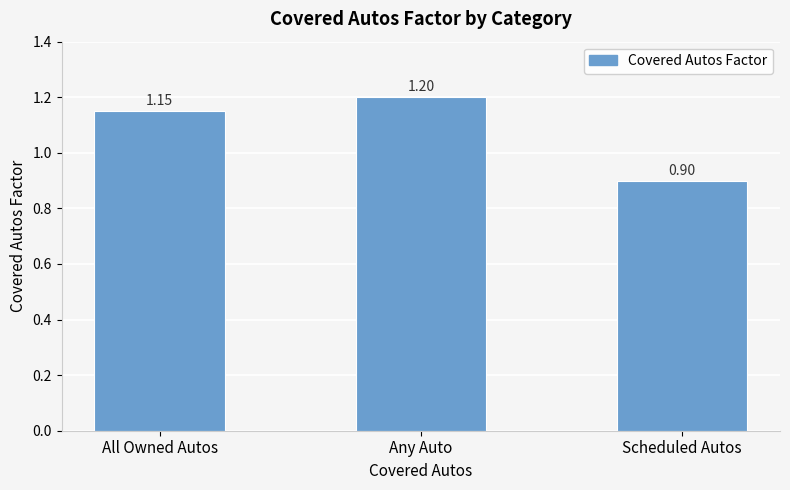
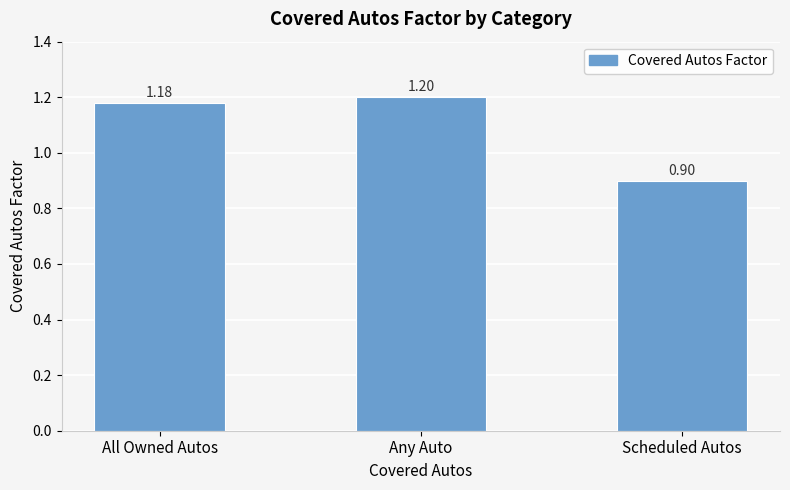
All Owned Autos: 1.15 -> 1.18
